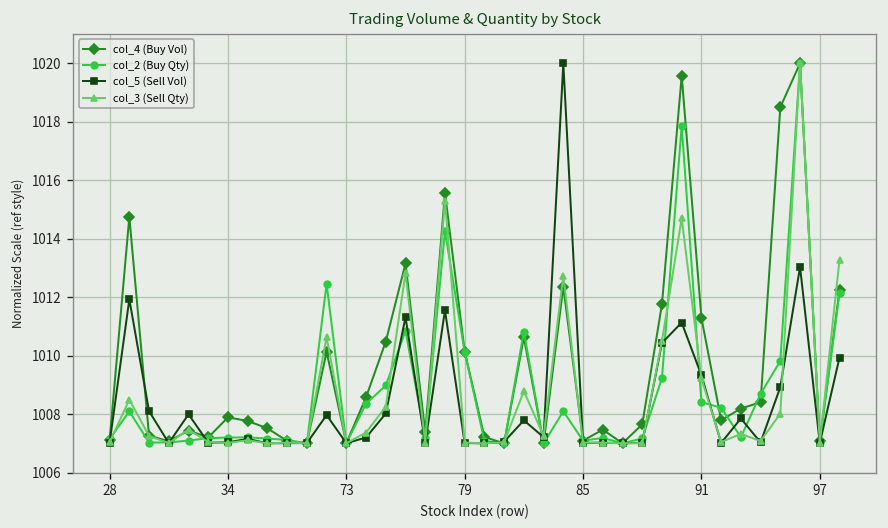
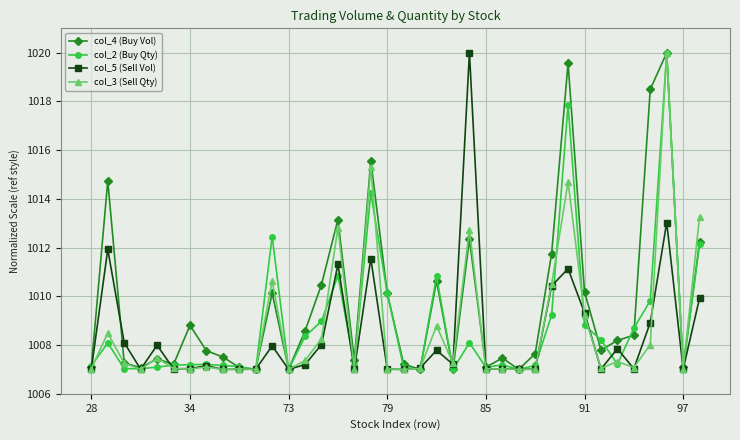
col_4 (Buy Vol), 34: 1007.9 -> 1008.8
col_4 (Buy Vol), 91: 1011.3 -> 1010.2
col_2 (Buy Qty), 91: 1008.4 -> 1008.8
